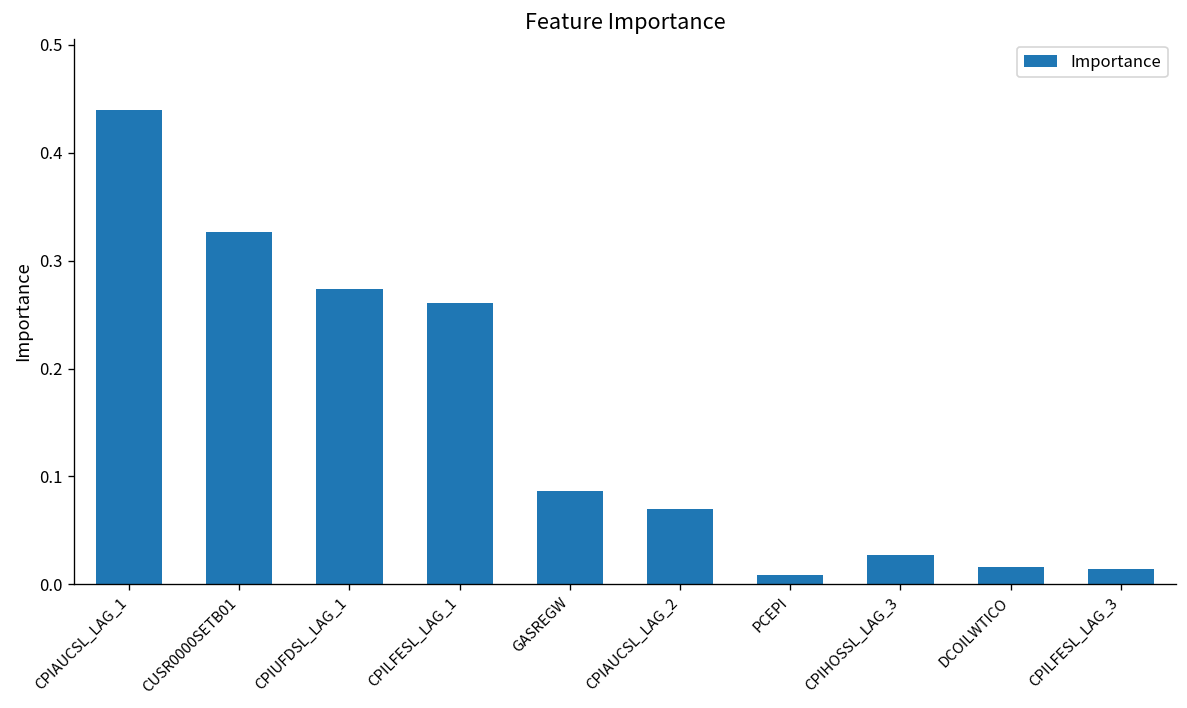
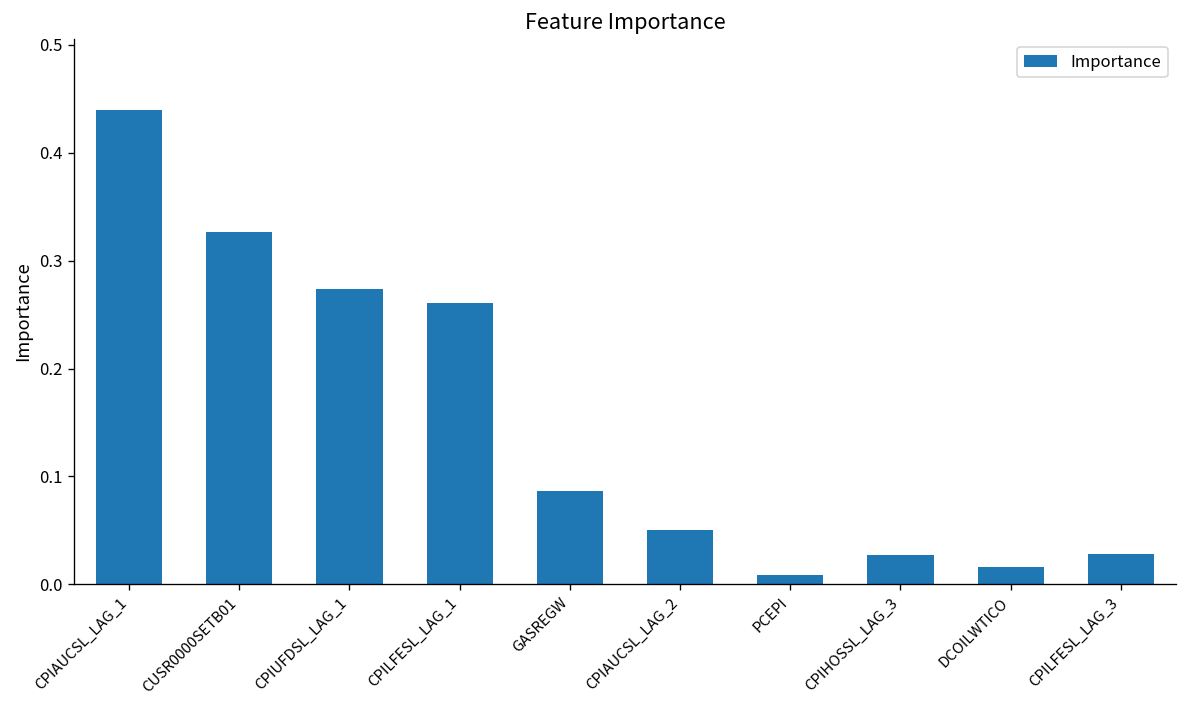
CPIAUCSL_LAG_2: 0.07 -> 0.05
CPILFESL_LAG_3: 0.01 -> 0.03
